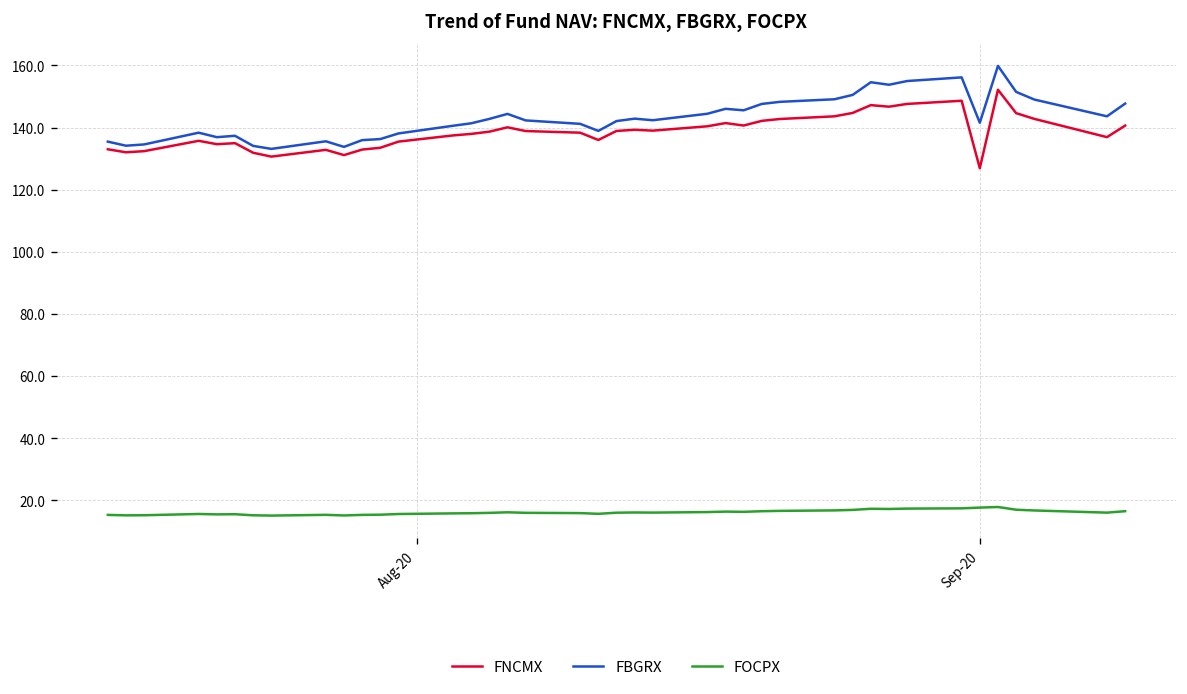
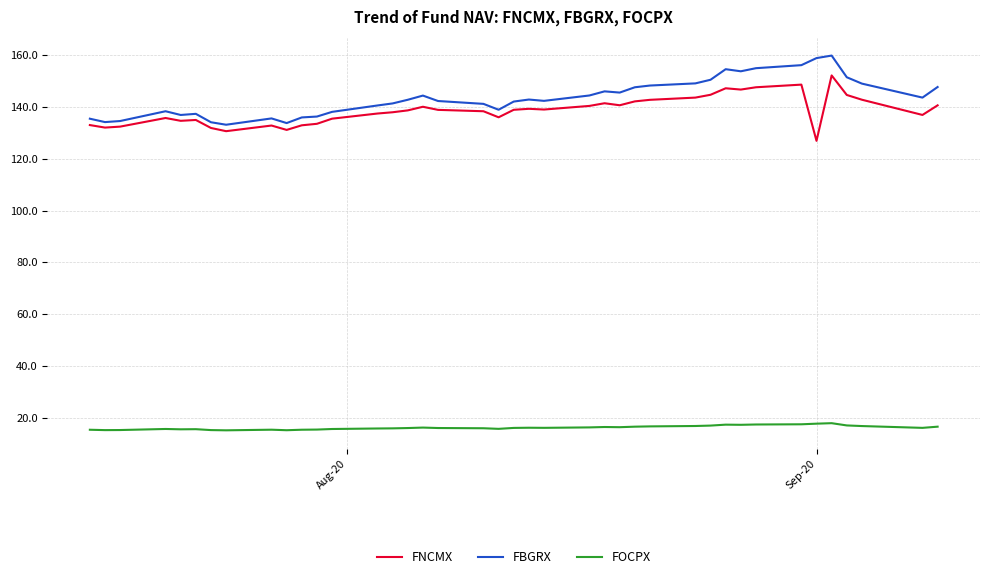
FBGRX, Sep-20: 142 -> 159
